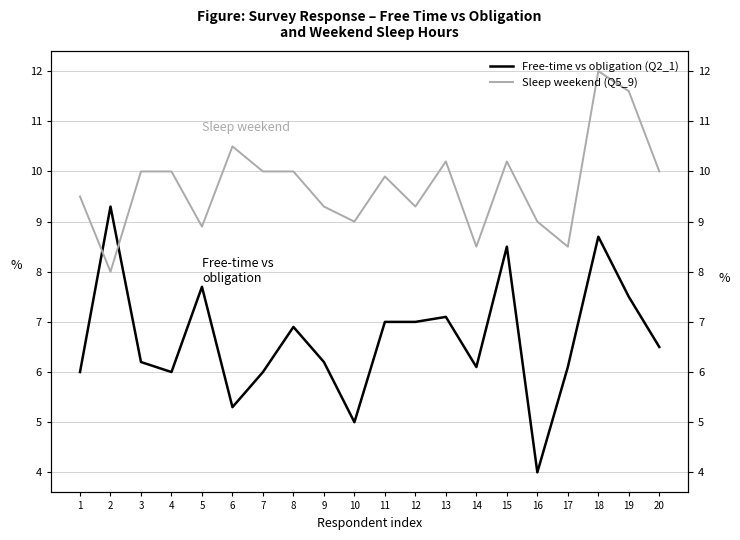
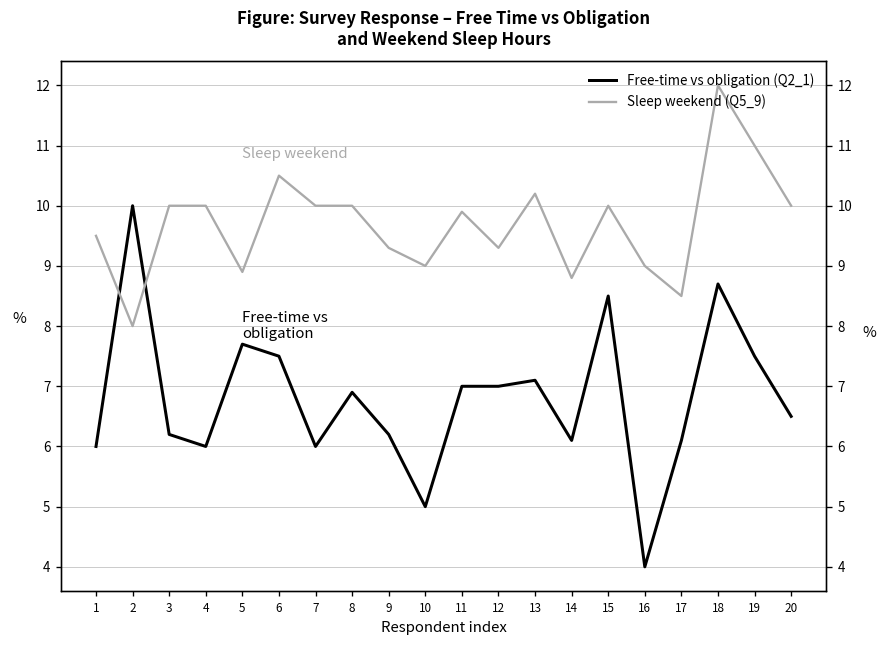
Free-time vs obligation (Q2_1), 2: 9.3 -> 10.0
Free-time vs obligation (Q2_1), 6: 5.3 -> 7.5
Sleep weekend (Q5_9), 14: 8.5 -> 8.8
Sleep weekend (Q5_9), 15: 10.2 -> 10.0
Sleep weekend (Q5_9), 19: 11.6 -> 11.0
